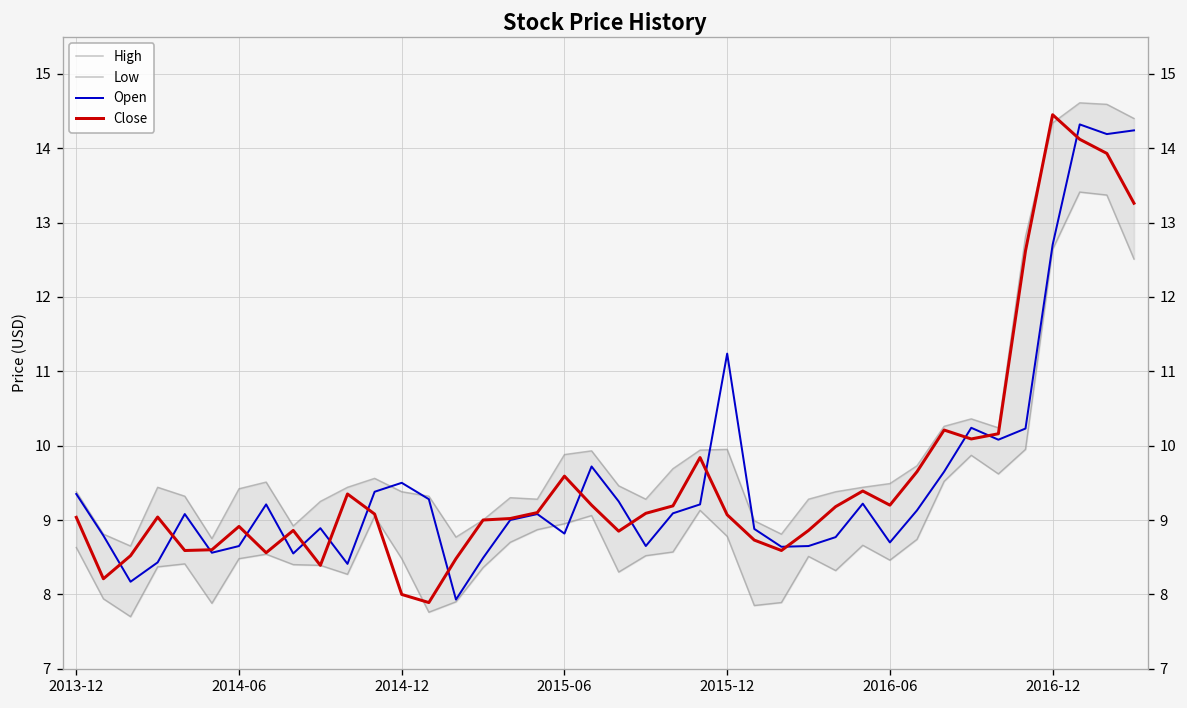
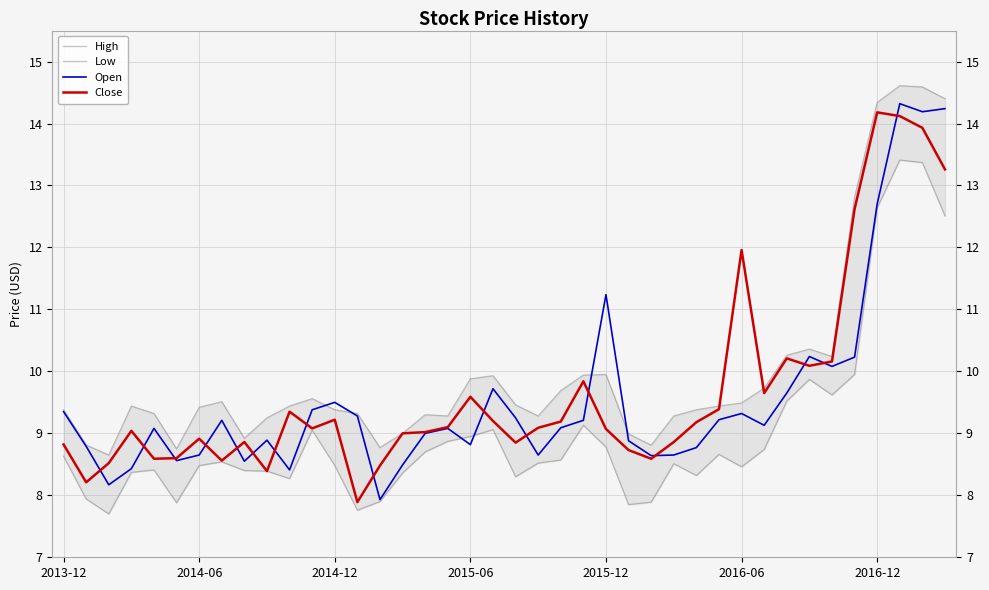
Close, 2013-12: 9.0 -> 8.8
Close, 2014-12: 8.0 -> 9.2
Open, 2016-06: 8.7 -> 9.3
Close, 2016-06: 9.2 -> 12.0
Close, 2016-12: 14.5 -> 14.2
